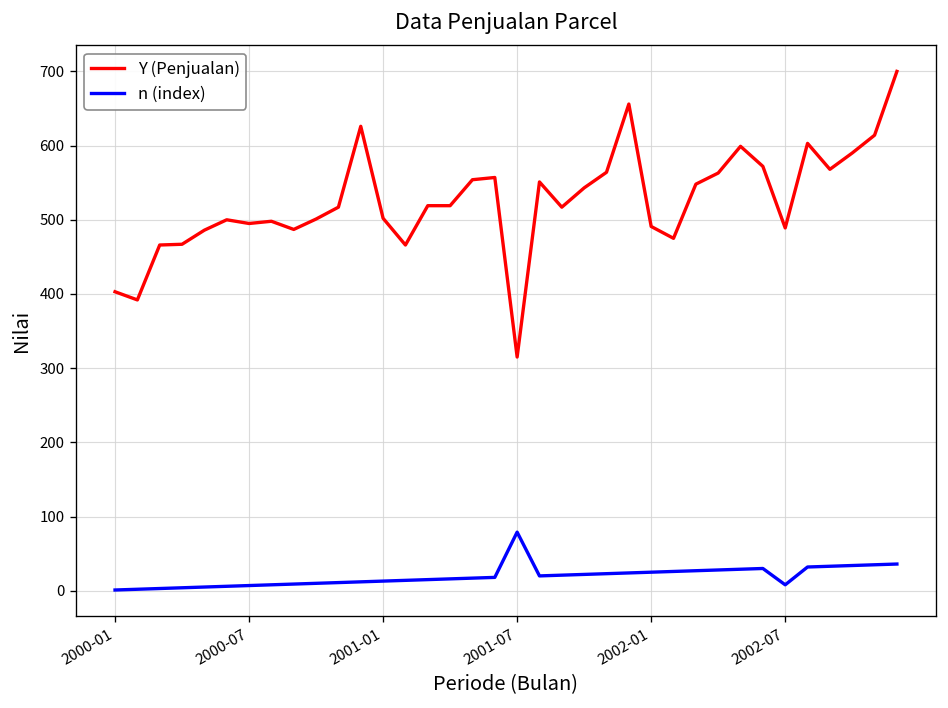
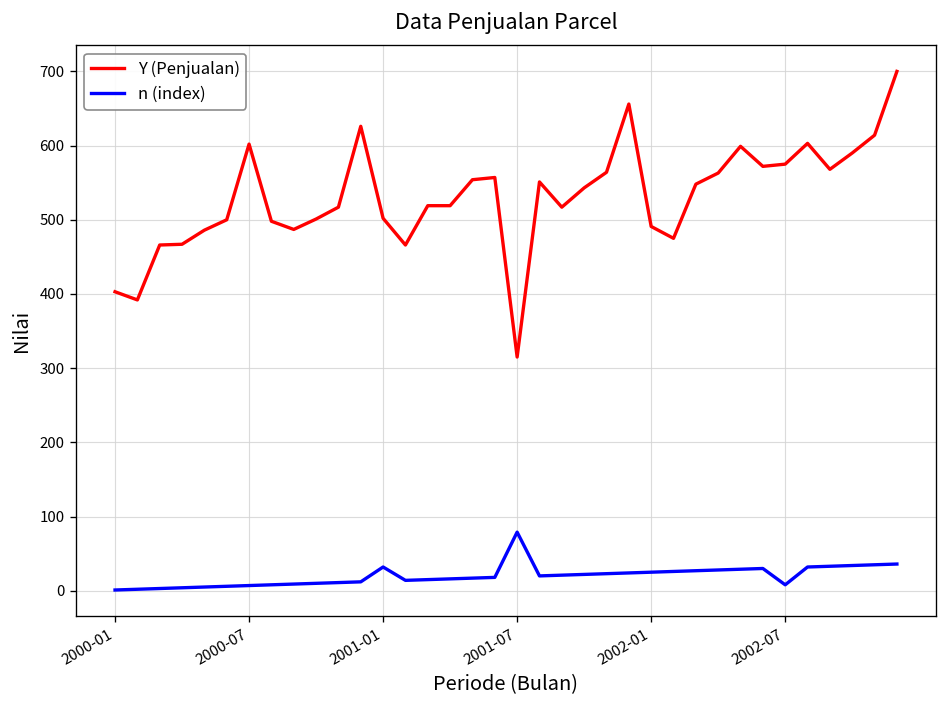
Y (Penjualan), 2000-07: 500 -> 600
n (index), 2001-01: 10 -> 30
Y (Penjualan), 2002-07: 490 -> 580
